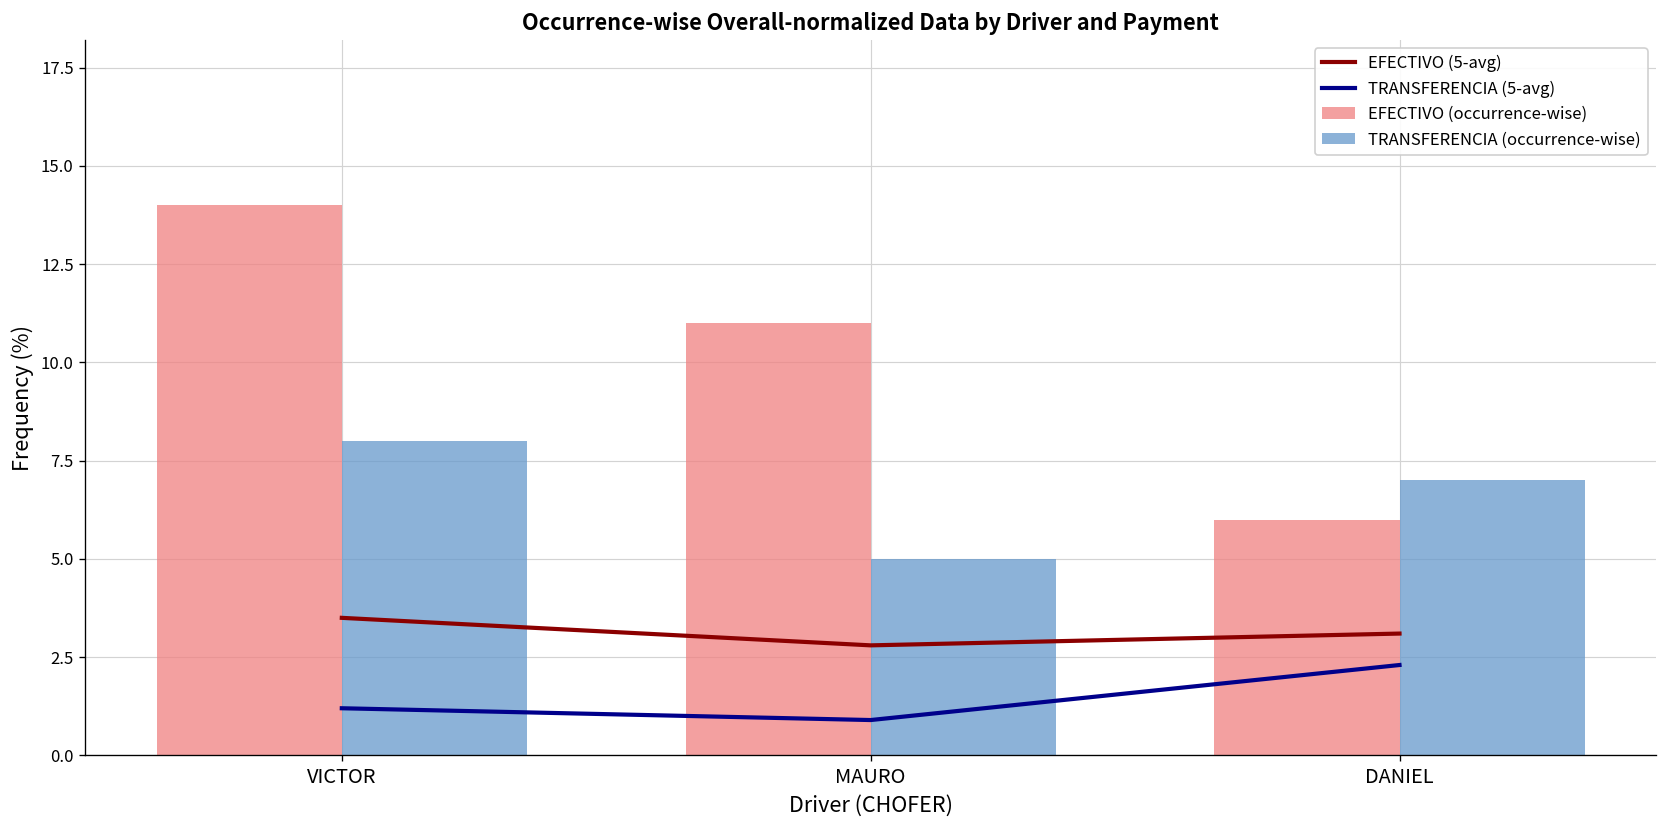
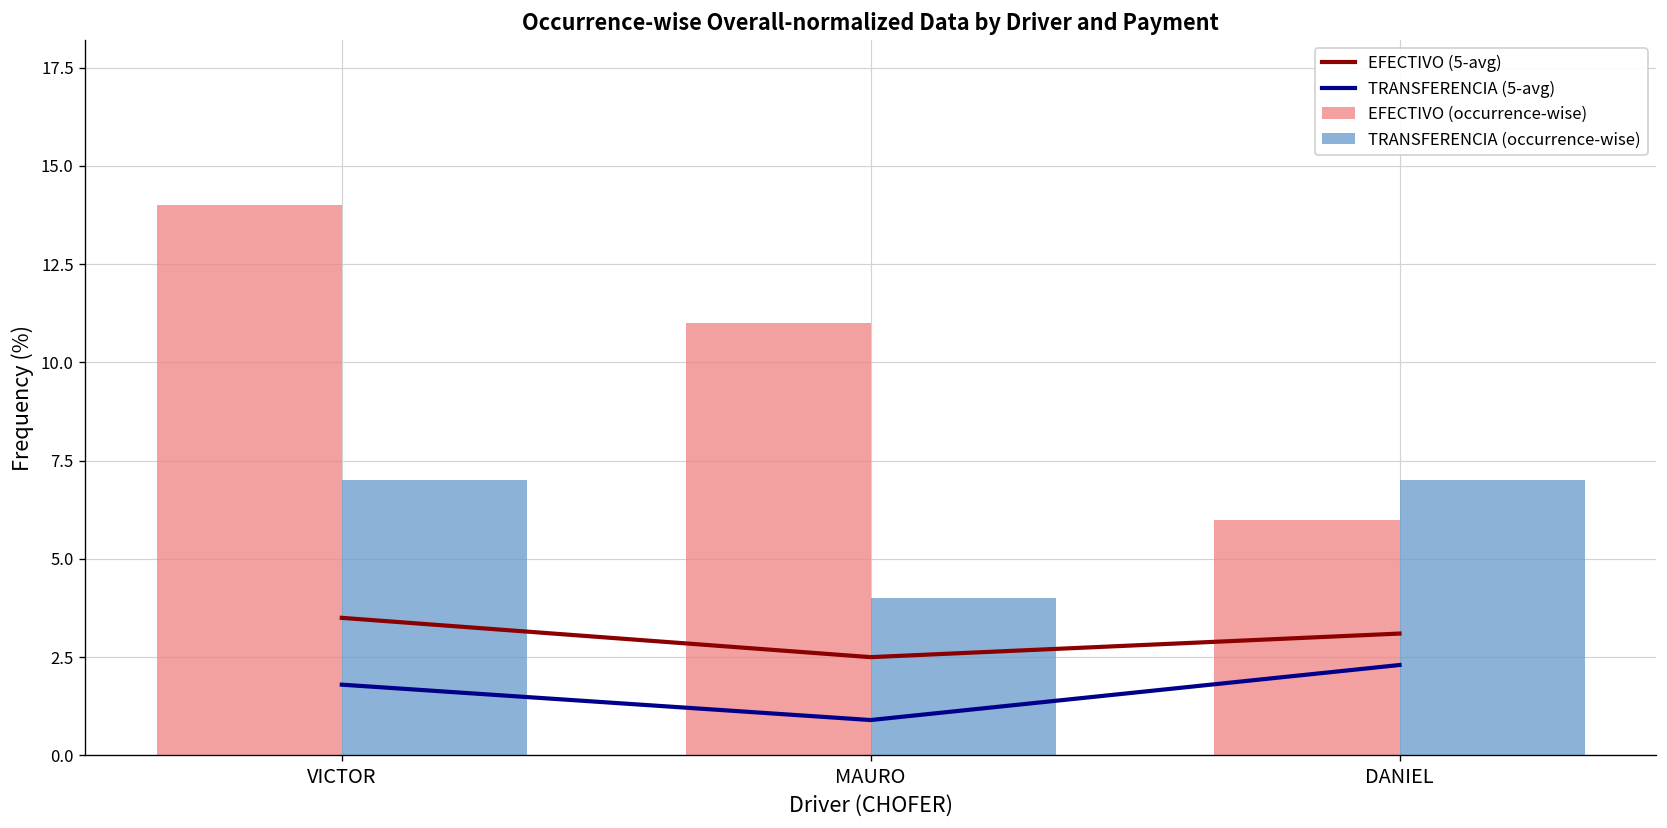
TRANSFERENCIA (5-avg), VICTOR: 1.2 -> 1.8
TRANSFERENCIA (occurrence-wise), VICTOR: 8 -> 7
EFECTIVO (5-avg), MAURO: 2.8 -> 2.5
TRANSFERENCIA (occurrence-wise), MAURO: 5 -> 4
